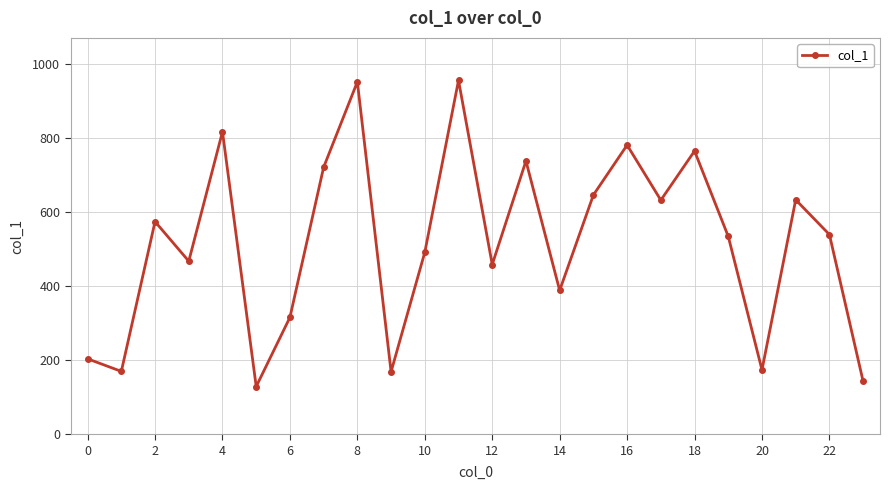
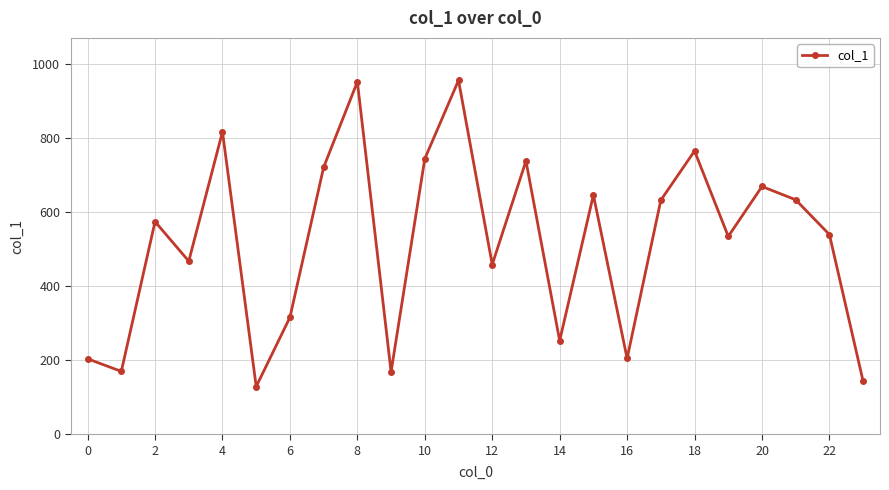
10: 490 -> 750
14: 390 -> 250
16: 780 -> 210
20: 170 -> 670
